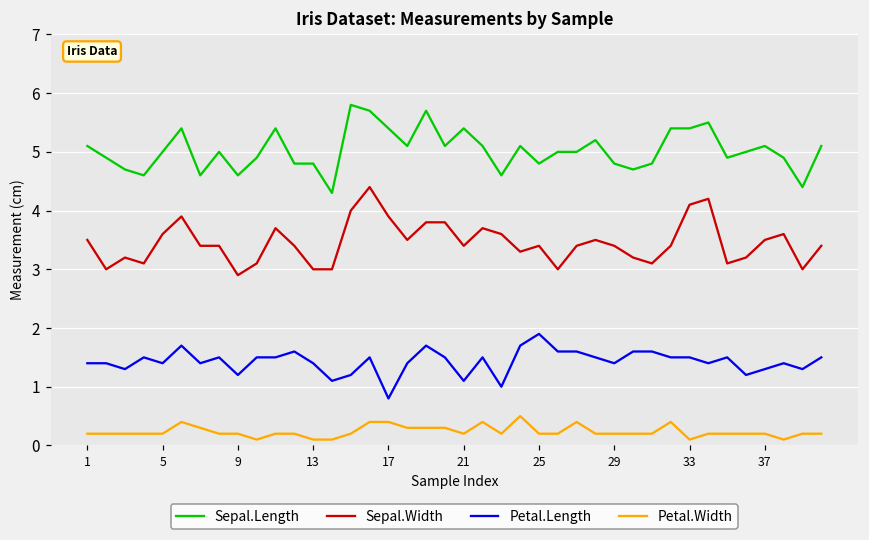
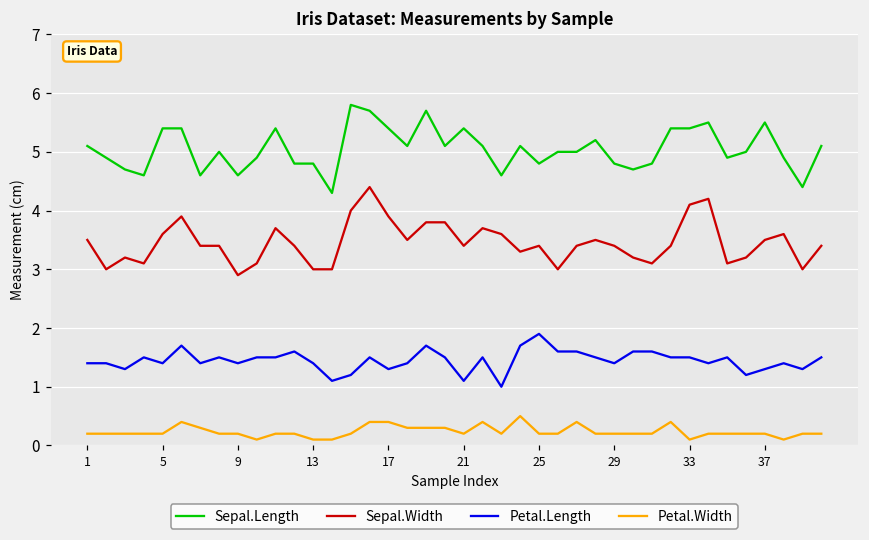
Sepal.Length, 5: 5.0 -> 5.4
Petal.Length, 9: 1.2 -> 1.4
Petal.Length, 17: 0.8 -> 1.3
Sepal.Length, 37: 5.1 -> 5.5
